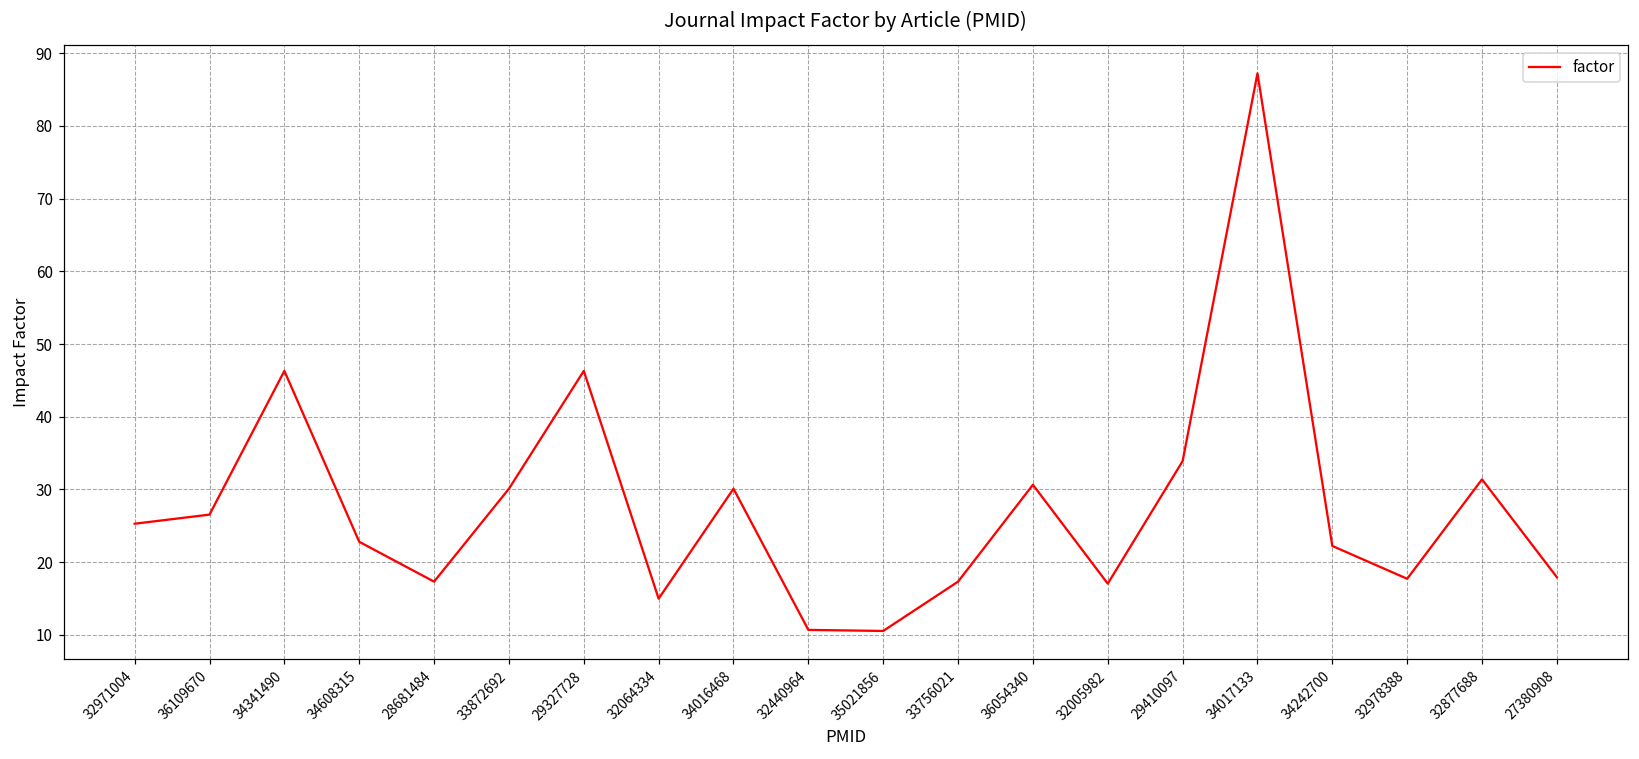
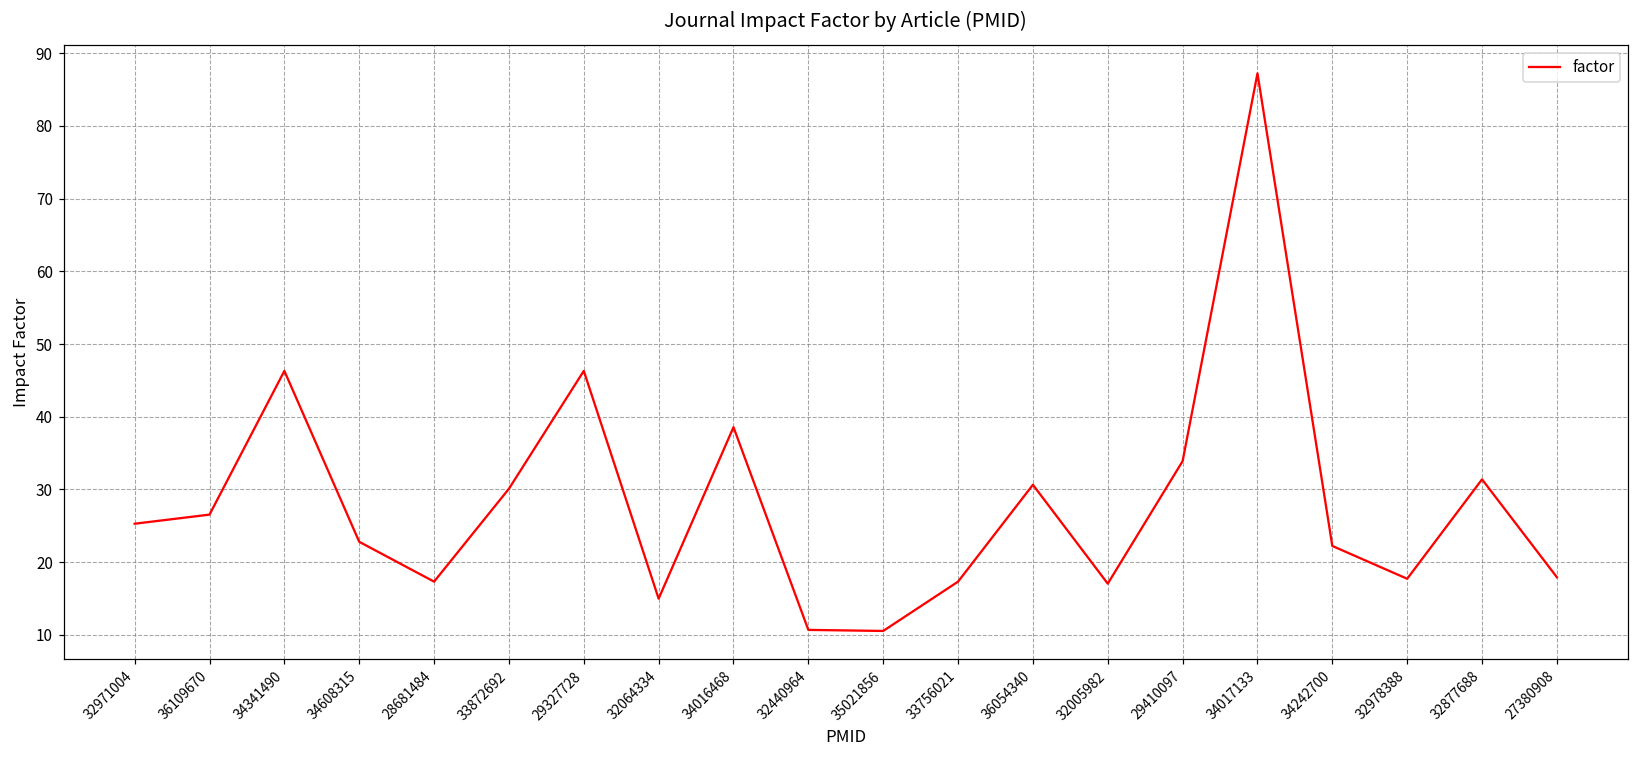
34016468: 30 -> 39
